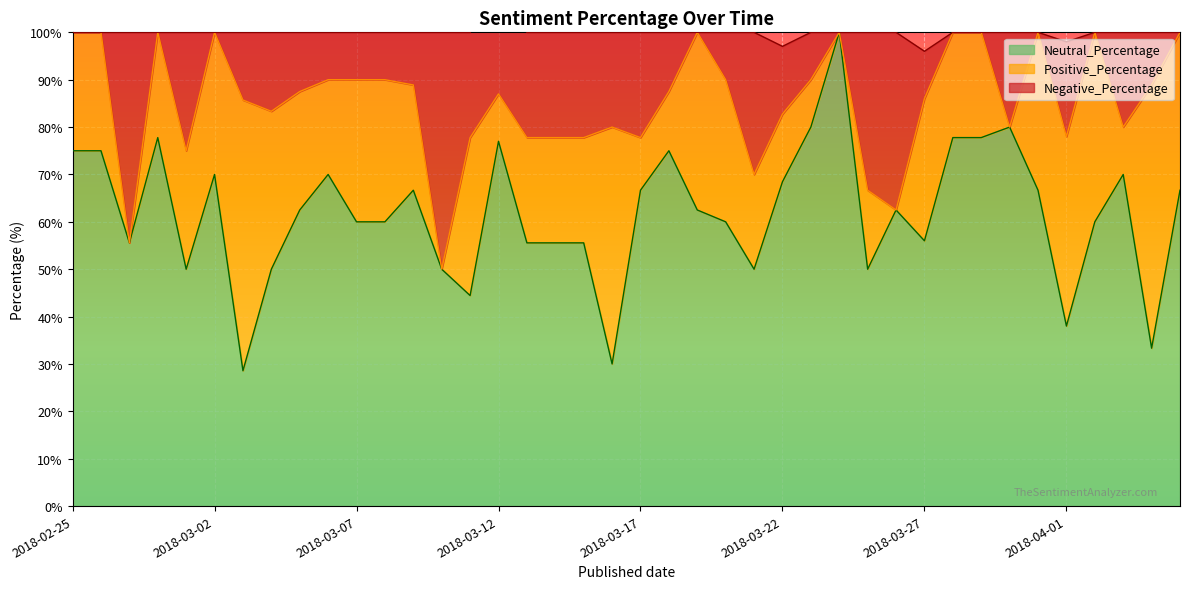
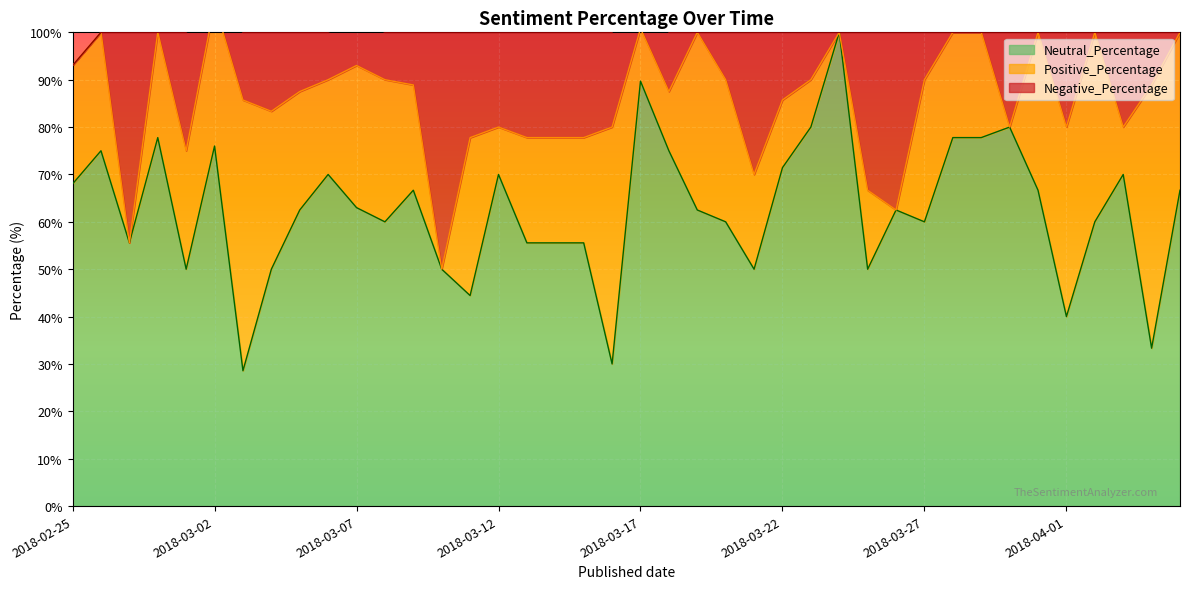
Neutral_Percentage, 2018-02-25: 75% -> 68%
Neutral_Percentage, 2018-03-02: 70% -> 76%
Neutral_Percentage, 2018-03-07: 60% -> 63%
Neutral_Percentage, 2018-03-12: 77% -> 70%
Neutral_Percentage, 2018-03-17: 67% -> 90%
Neutral_Percentage, 2018-03-22: 68% -> 71%
Neutral_Percentage, 2018-03-27: 56% -> 60%
Neutral_Percentage, 2018-04-01: 38% -> 40%
